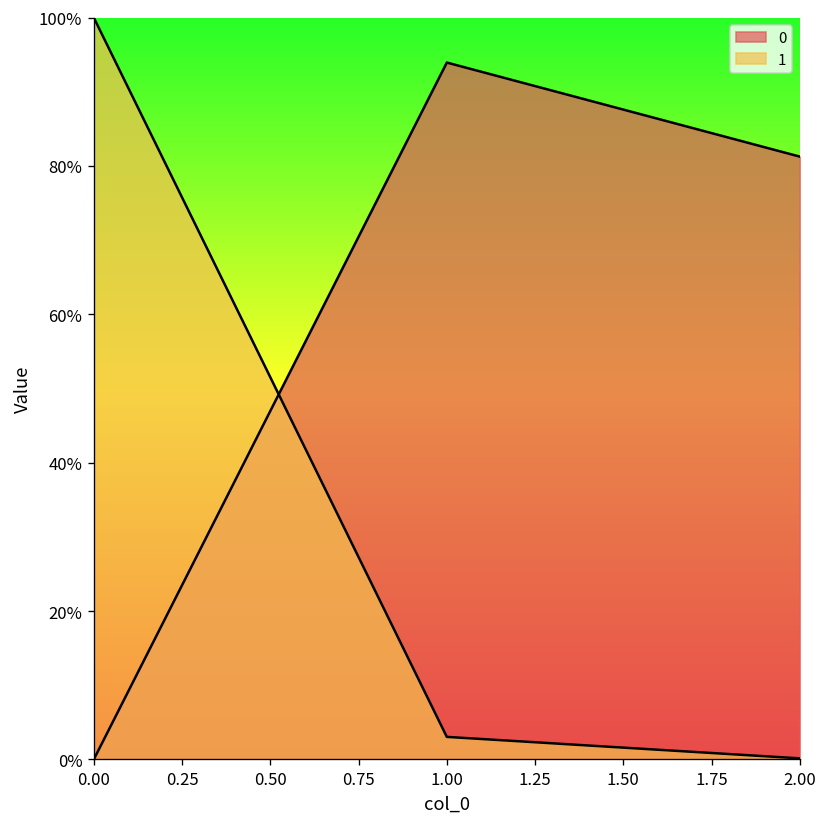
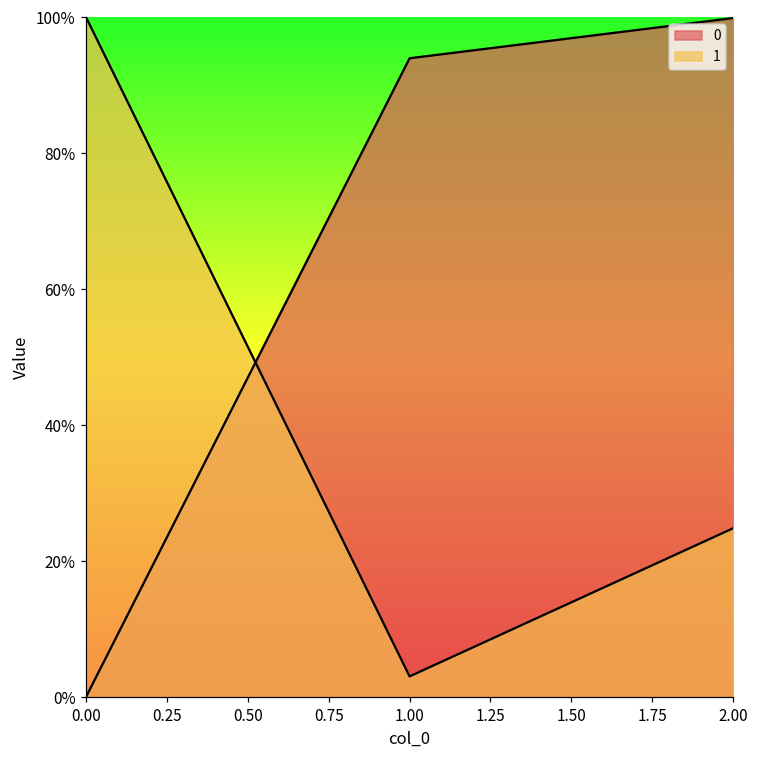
0, 2.00: 81% -> 100%
1, 2.00: 0% -> 25%
